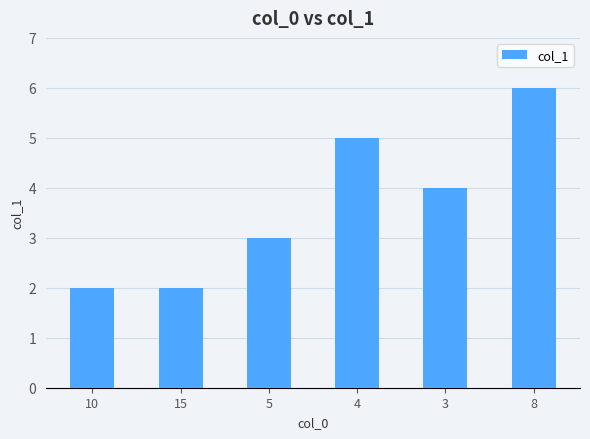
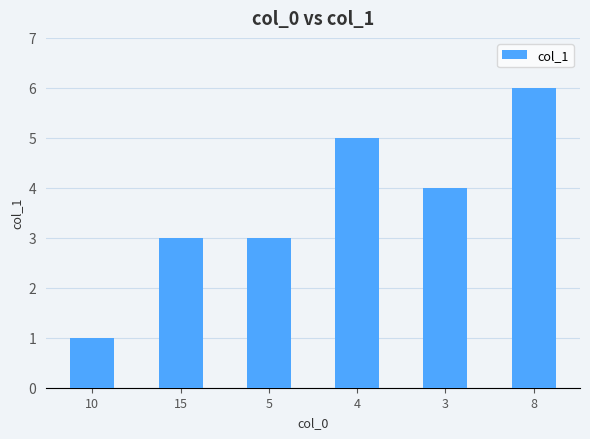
10: 2 -> 1
15: 2 -> 3
